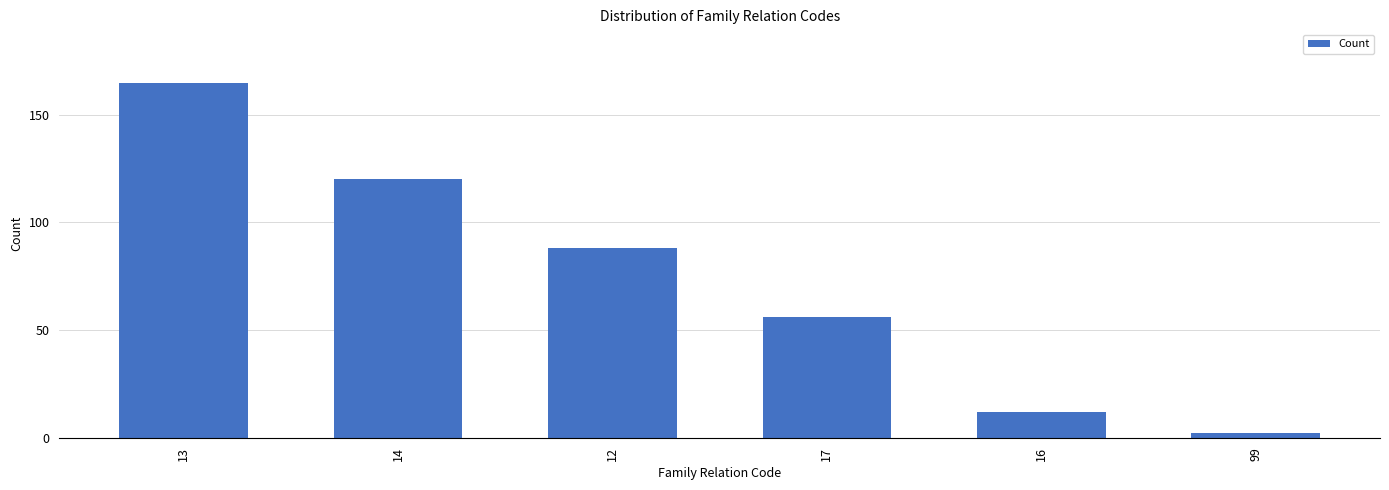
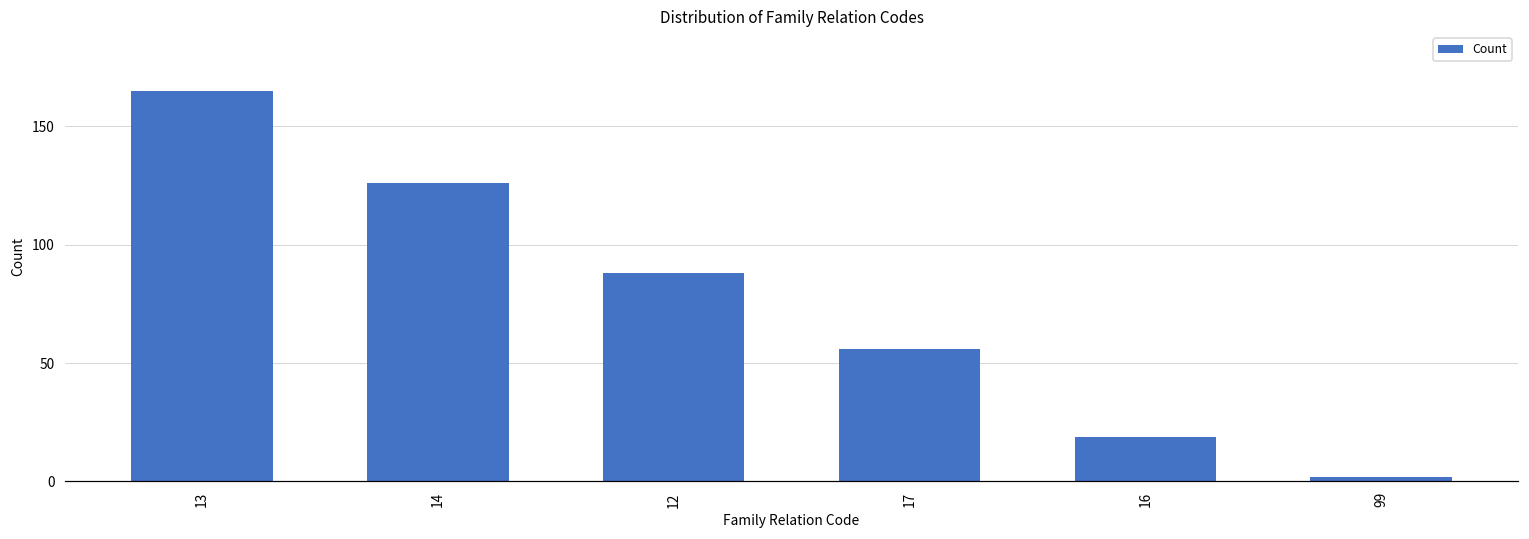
14: 120 -> 126
16: 12 -> 19
